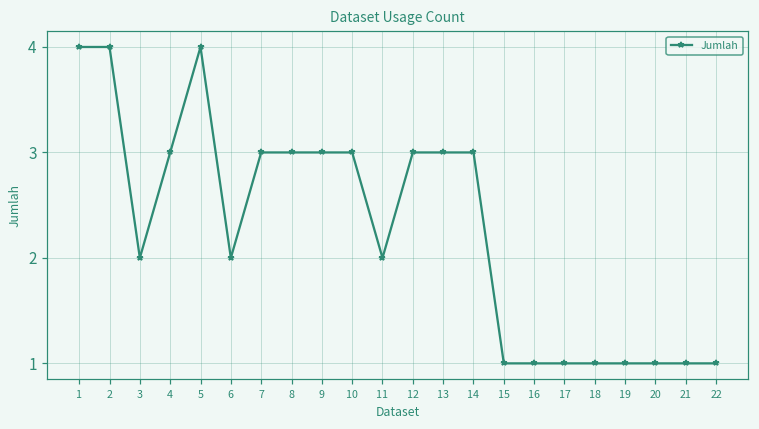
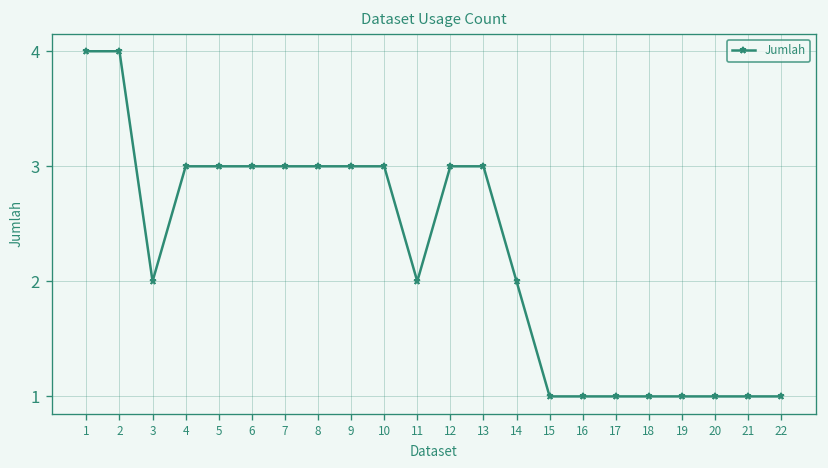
5: 4 -> 3
6: 2 -> 3
14: 3 -> 2
